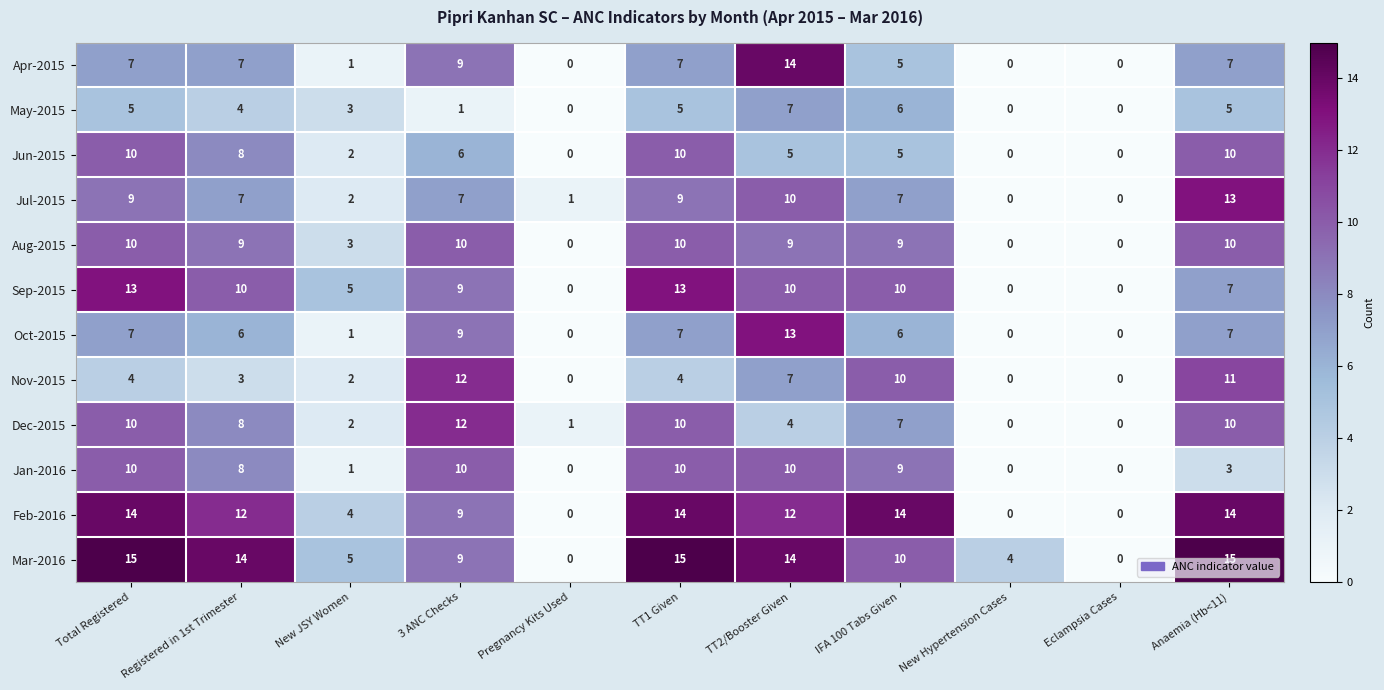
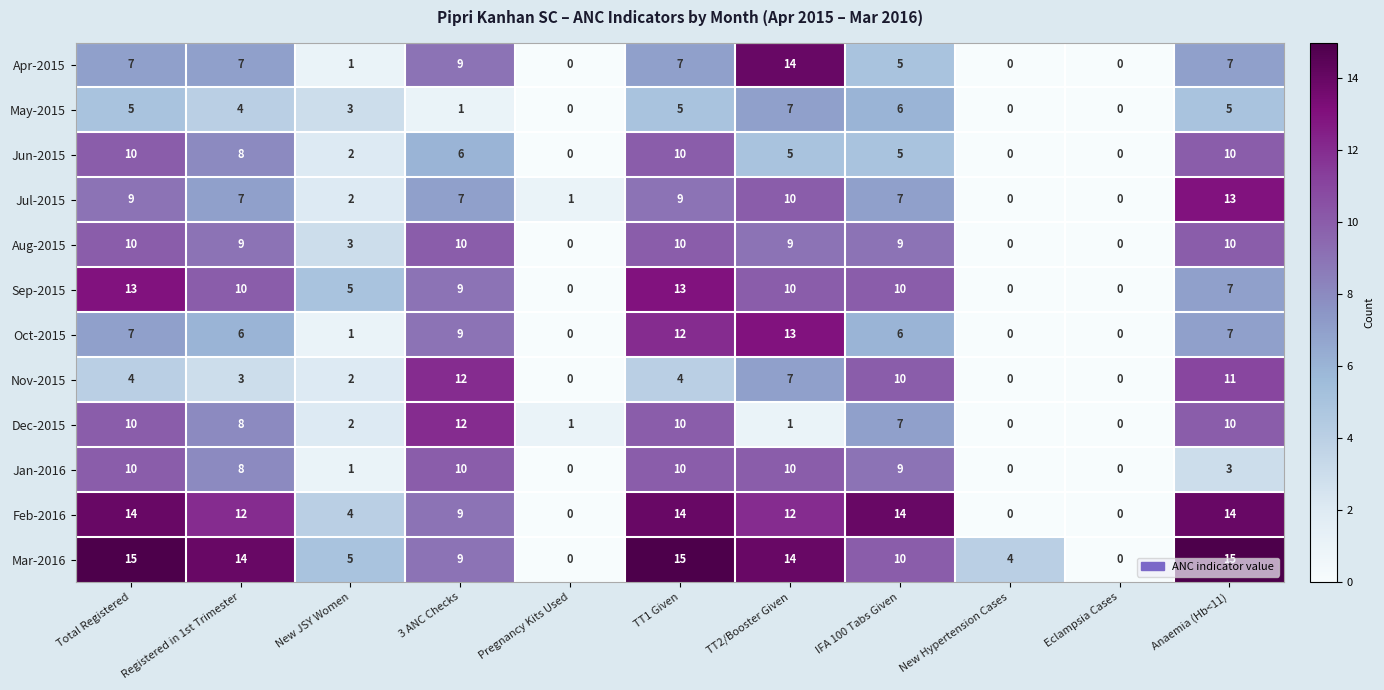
Oct-2015, TT1 Given: 7 -> 12
Dec-2015, TT2/Booster Given: 4 -> 1
